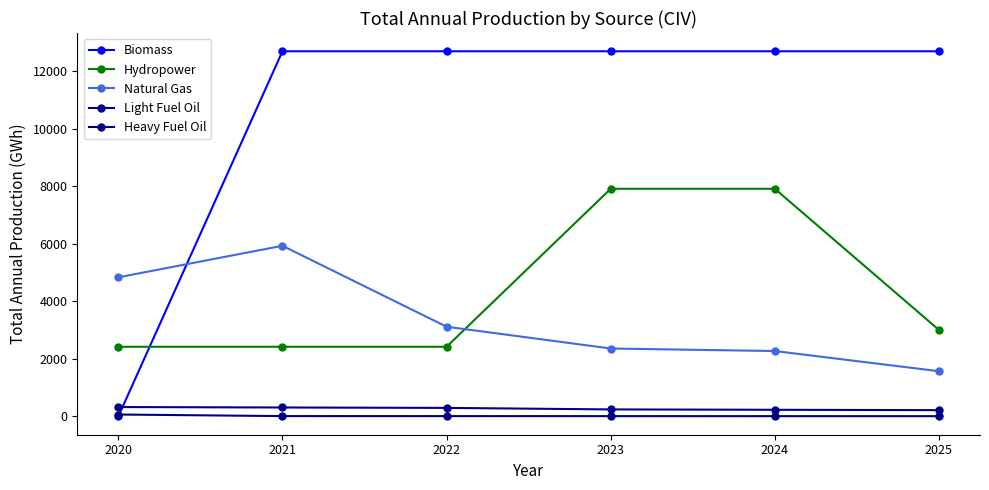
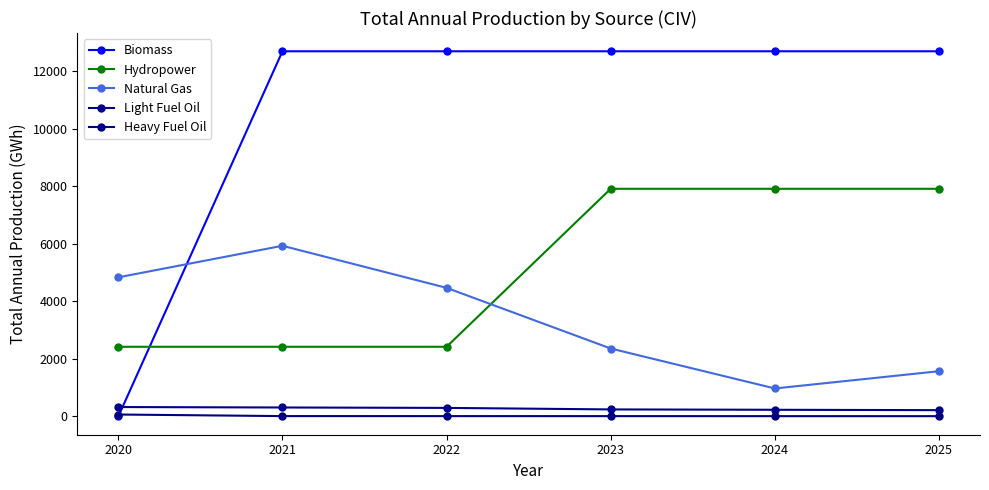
Natural Gas, 2022: 3100 -> 4500
Natural Gas, 2024: 2300 -> 1000
Hydropower, 2025: 3000 -> 7900
